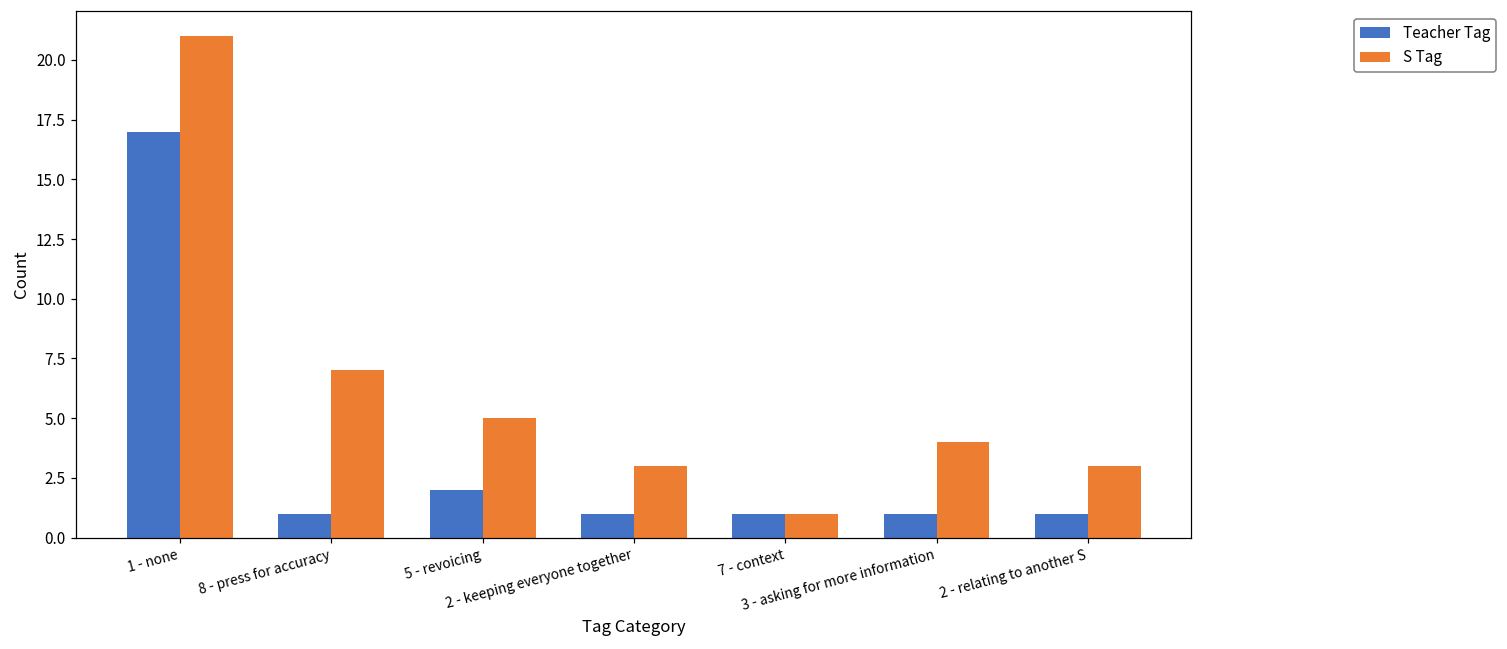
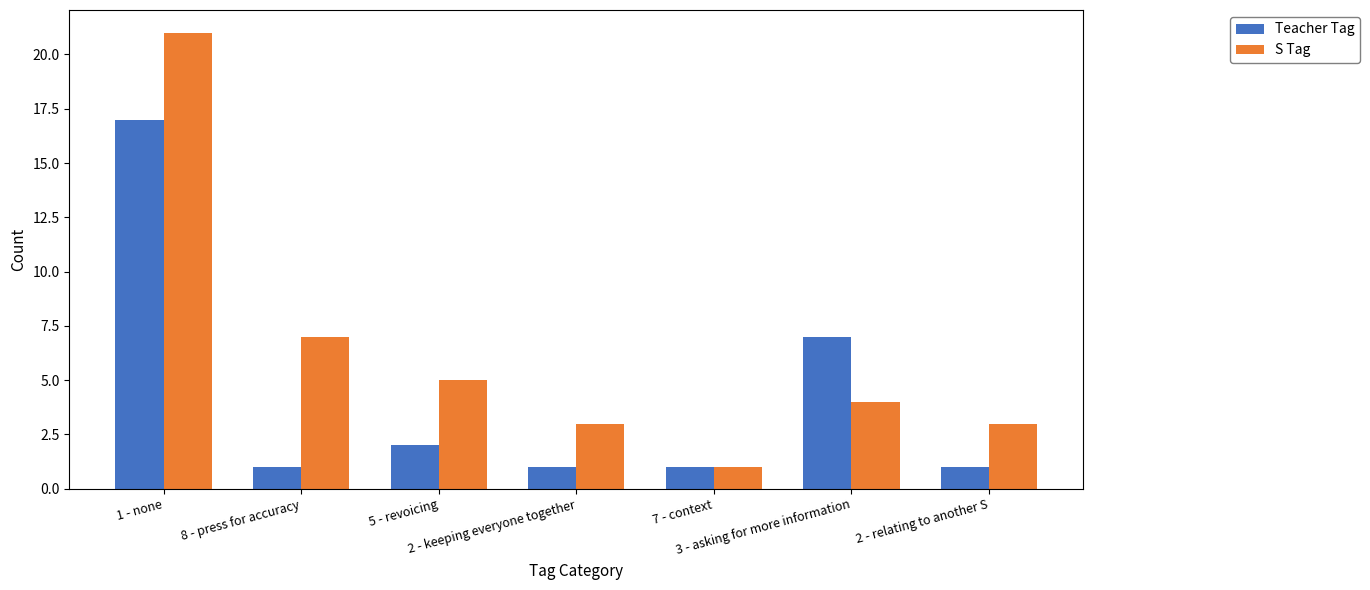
Teacher Tag, 3 - asking for more information: 1 -> 7
